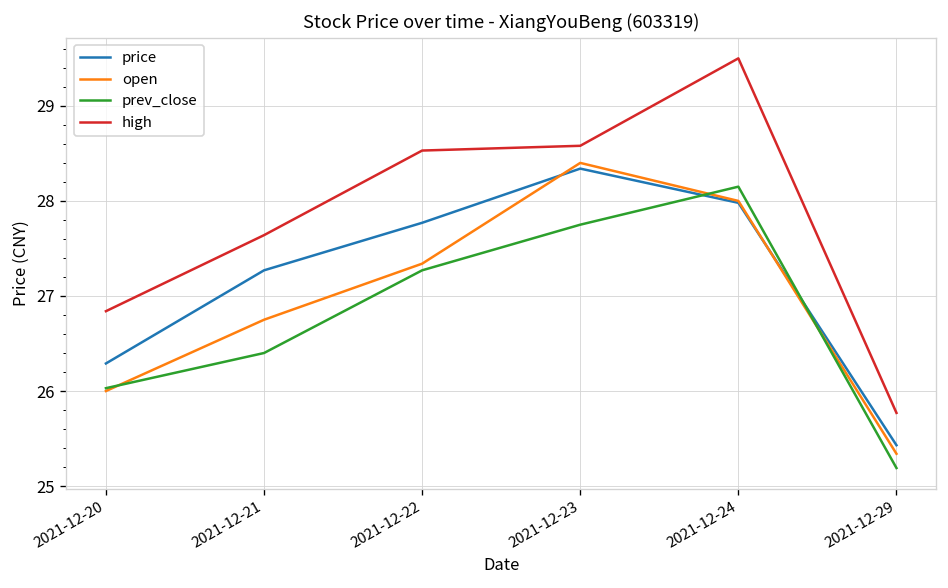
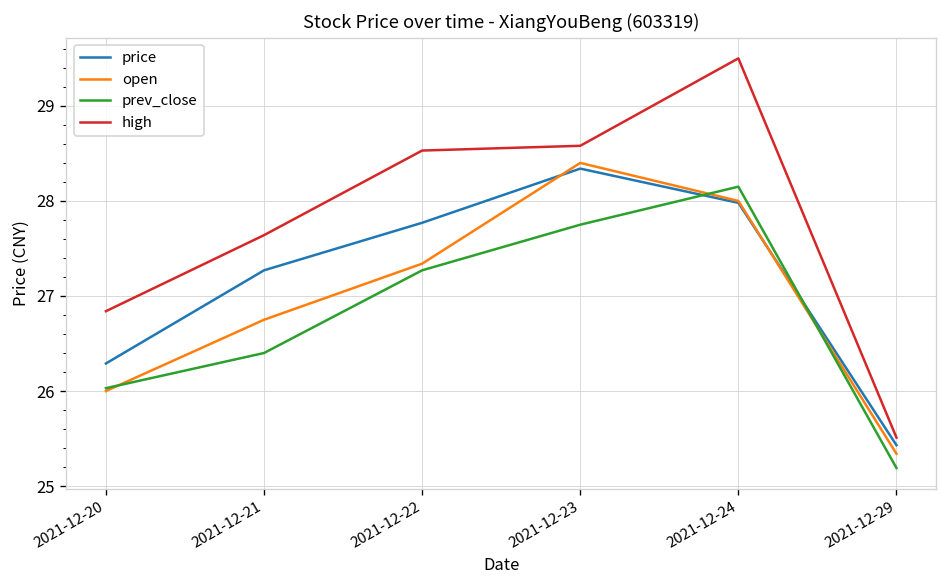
high, 2021-12-29: 25.8 -> 25.5
